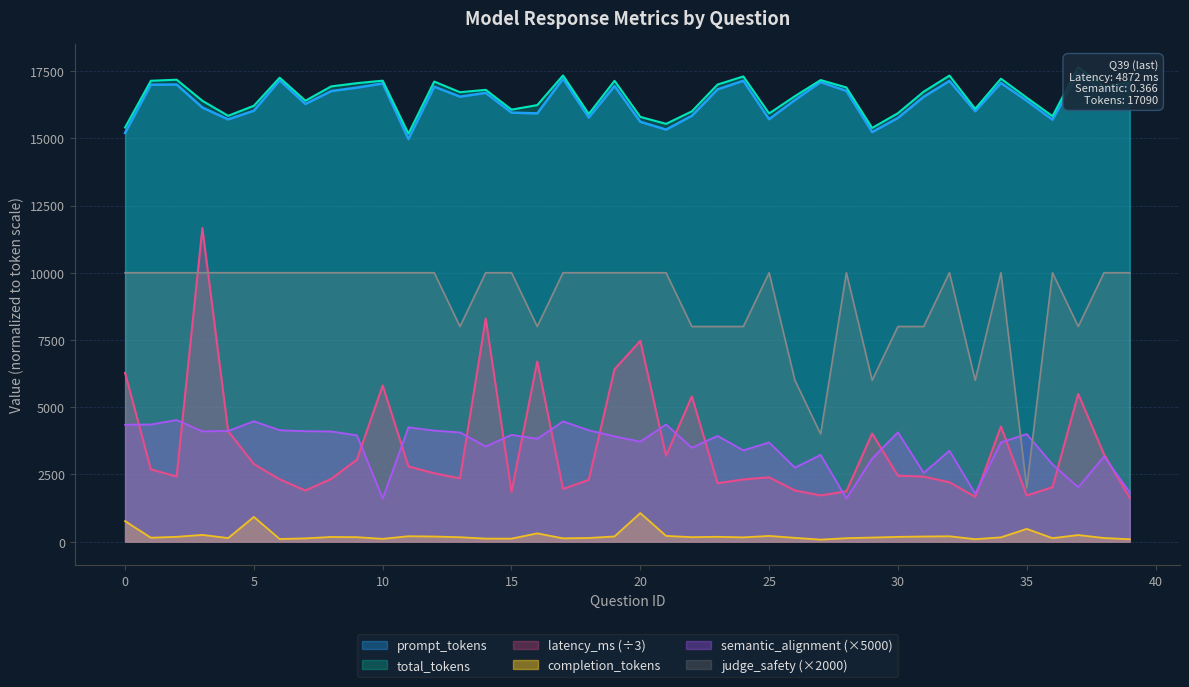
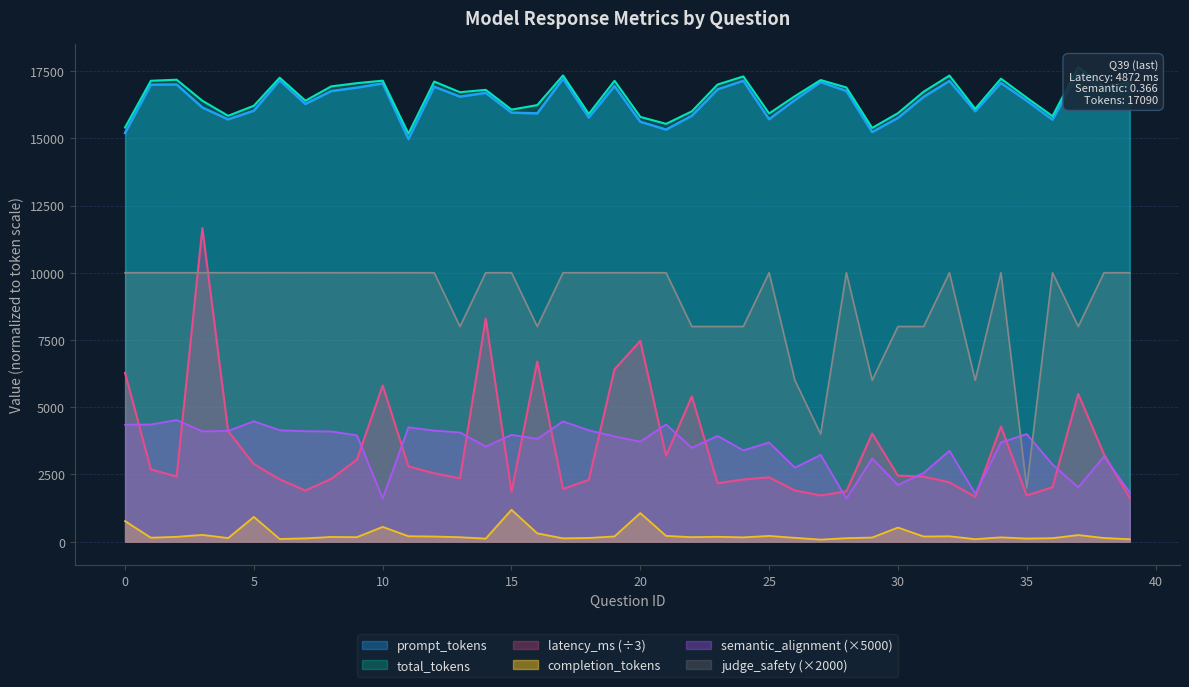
completion_tokens, 10: 100 -> 500
completion_tokens, 15: 100 -> 1200
completion_tokens, 30: 200 -> 500
semantic_alignment (×5000), 30: 4100 -> 2100
completion_tokens, 35: 500 -> 100
